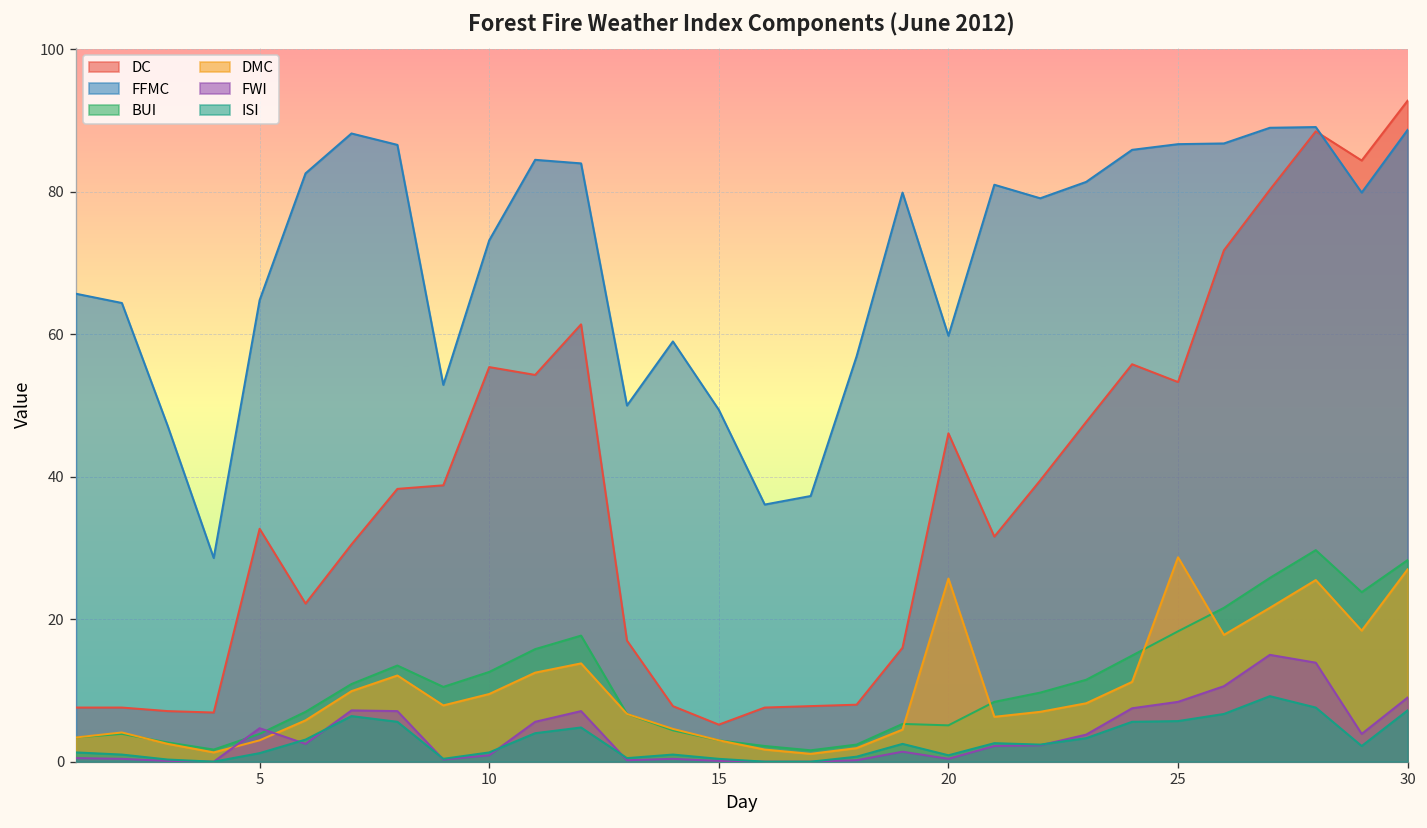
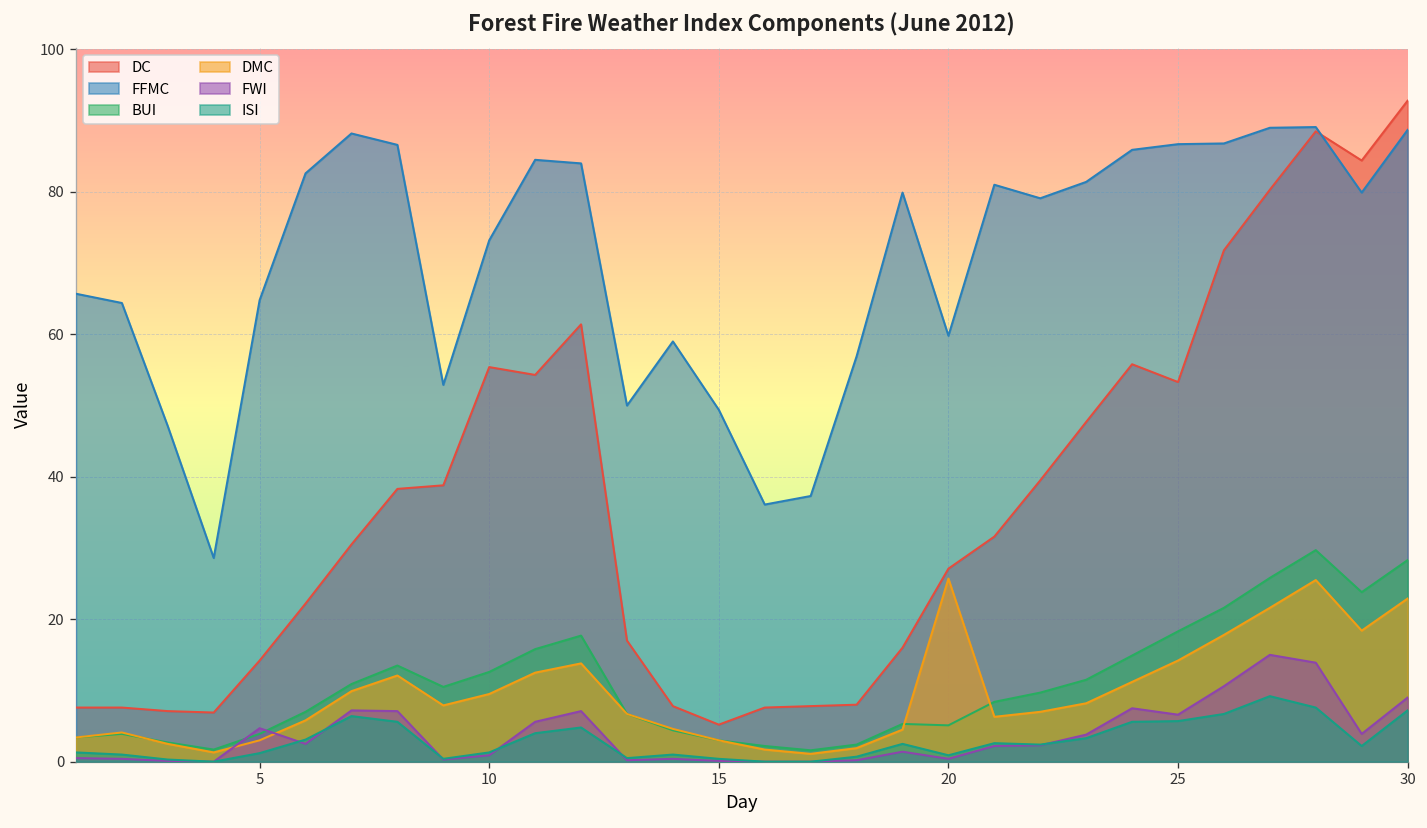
DC, 5: 33 -> 14
DC, 20: 46 -> 27
DMC, 25: 29 -> 14
FWI, 25: 8 -> 7
DMC, 30: 27 -> 23
